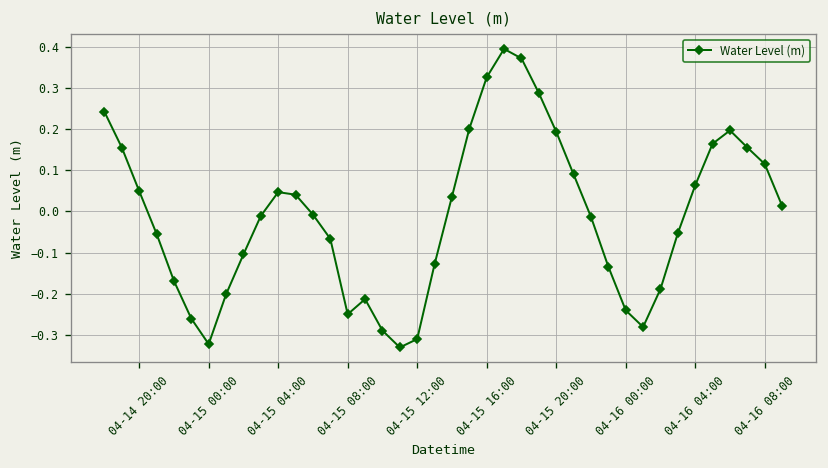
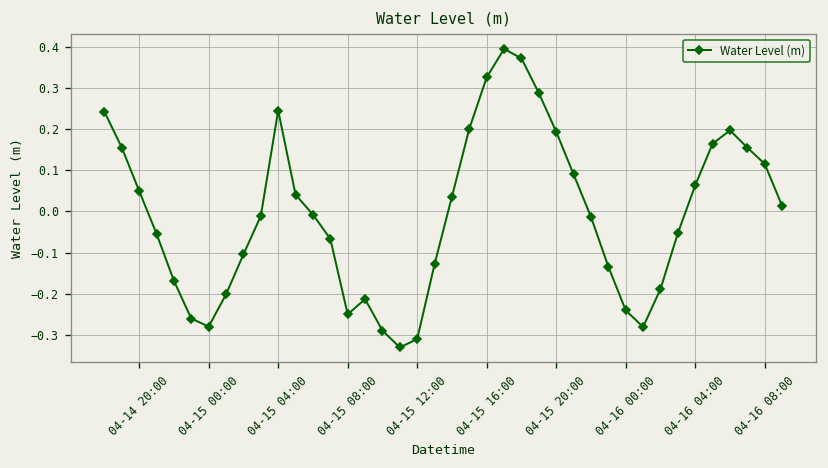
04-15 00:00: -0.32 -> -0.28
04-15 04:00: 0.05 -> 0.25
